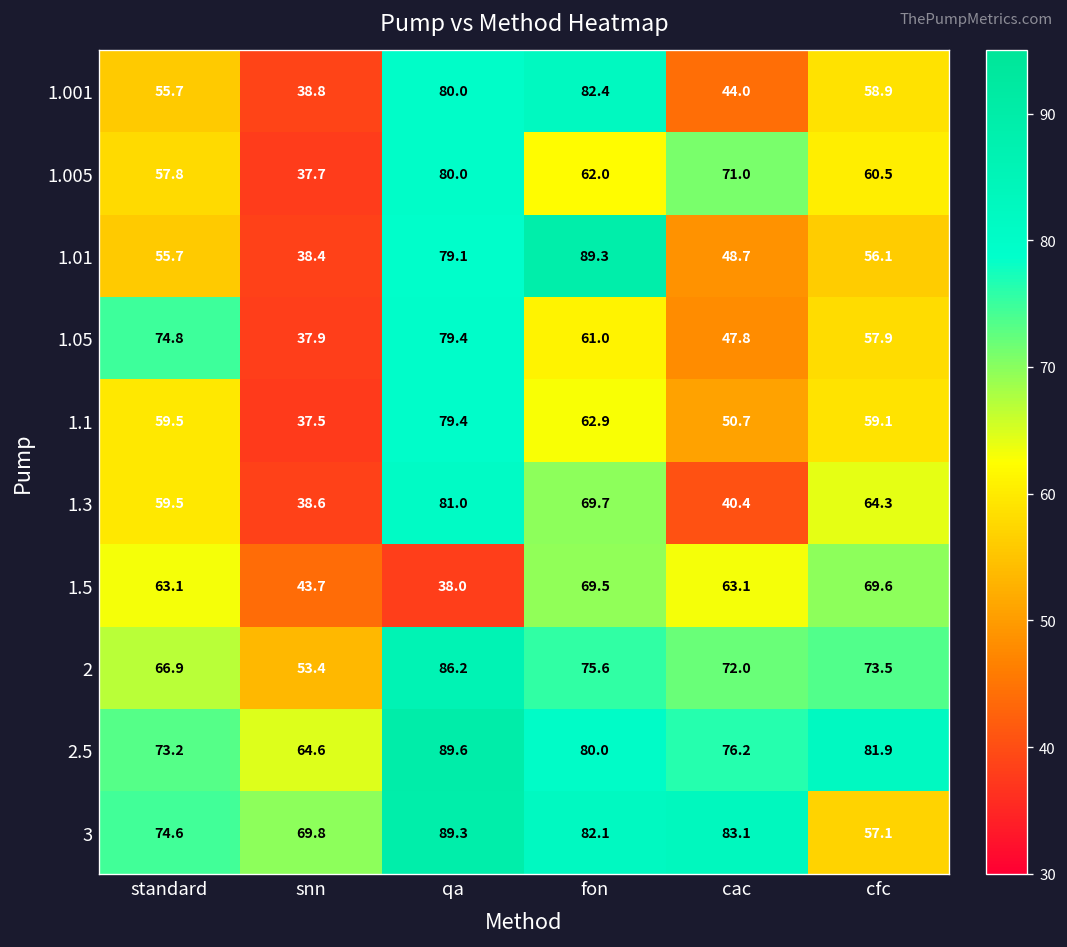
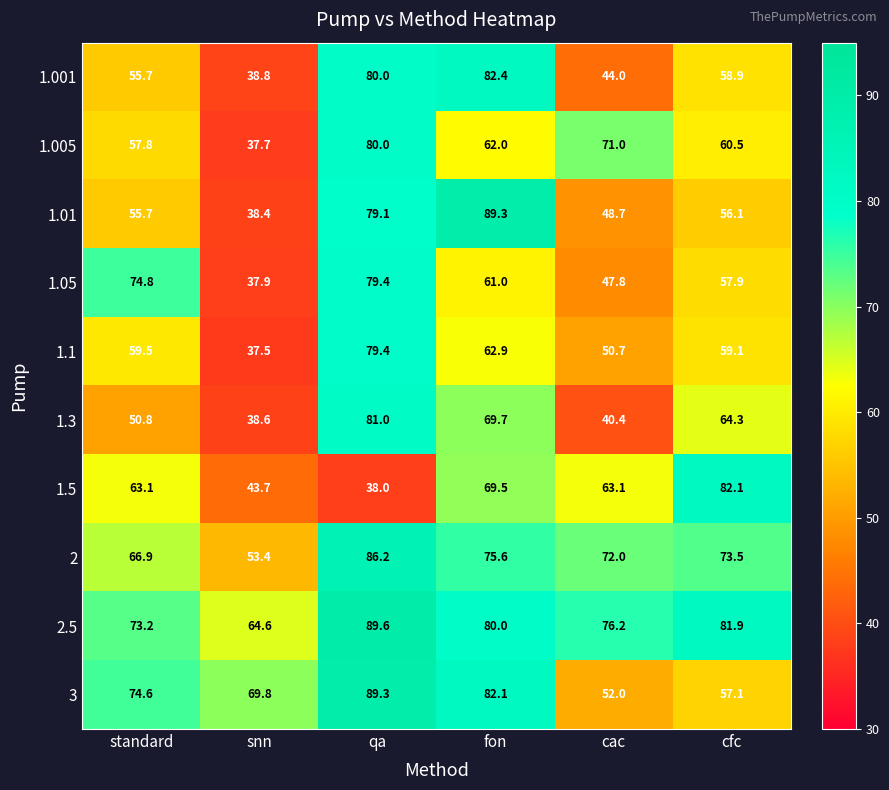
1.3, standard: 59.5 -> 50.8
1.5, cfc: 69.6 -> 82.1
3, cac: 83.1 -> 52.0
